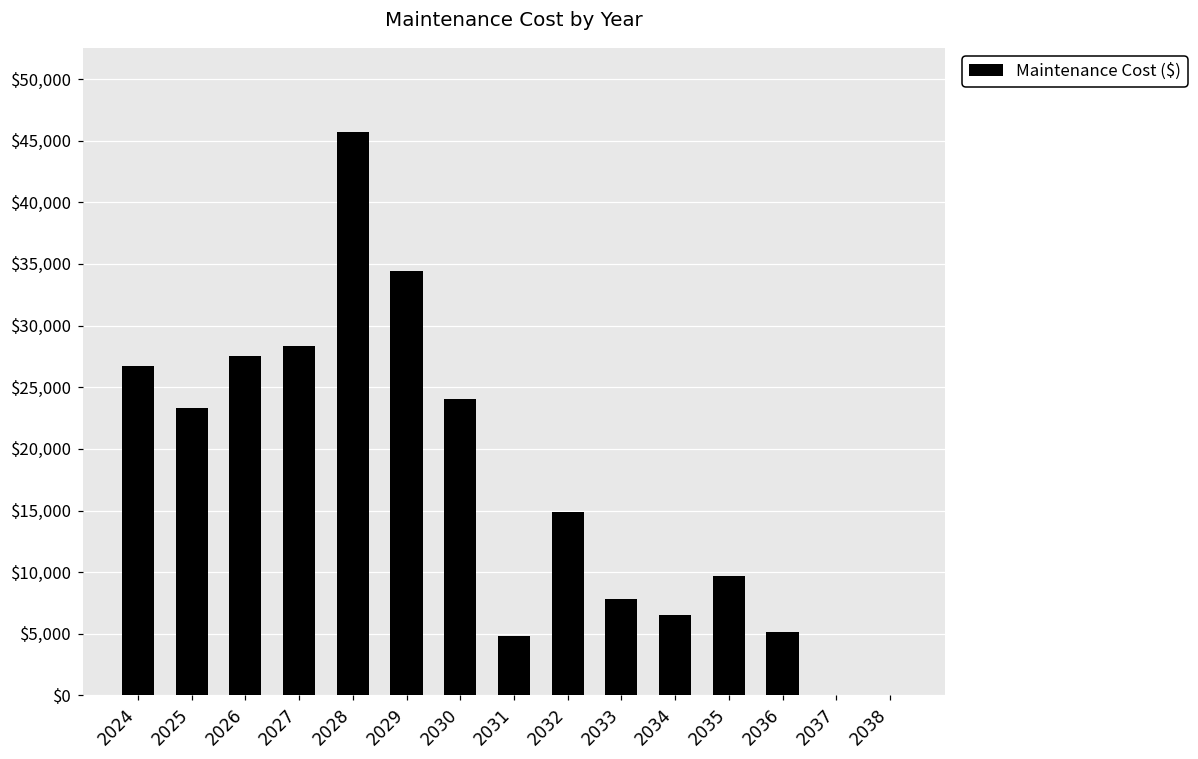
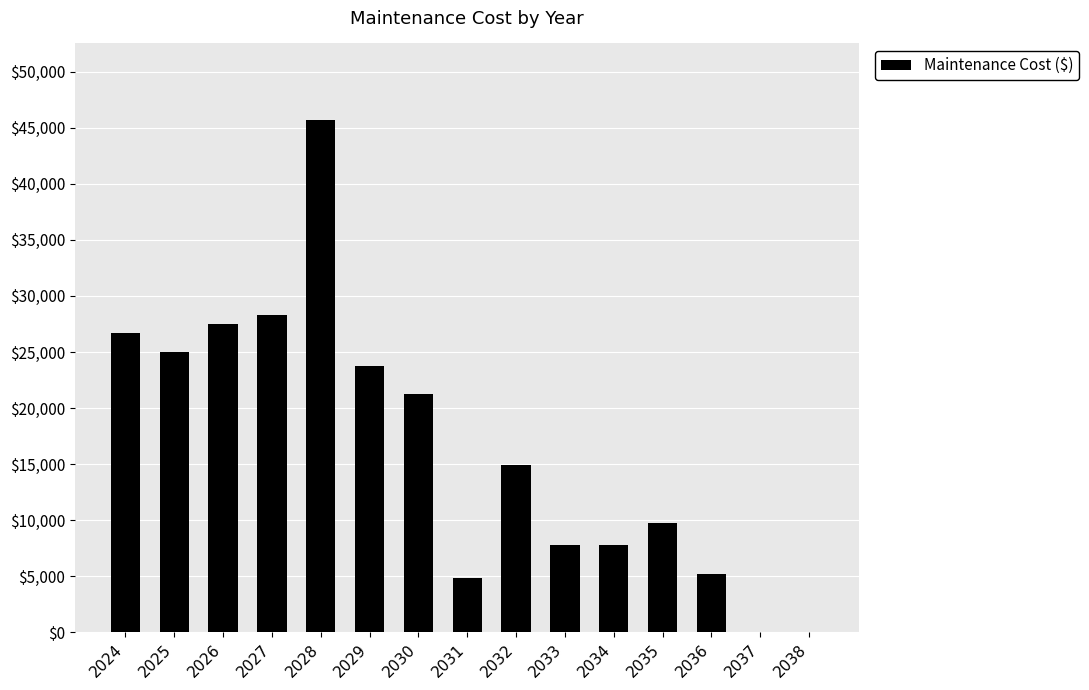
2025: $23,300 -> $25,000
2029: $34,400 -> $23,700
2030: $24,000 -> $21,300
2034: $6,500 -> $7,800
